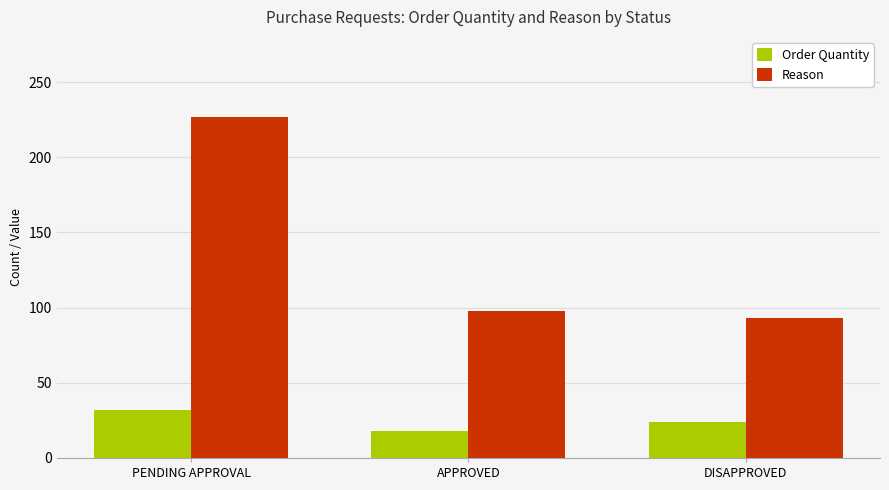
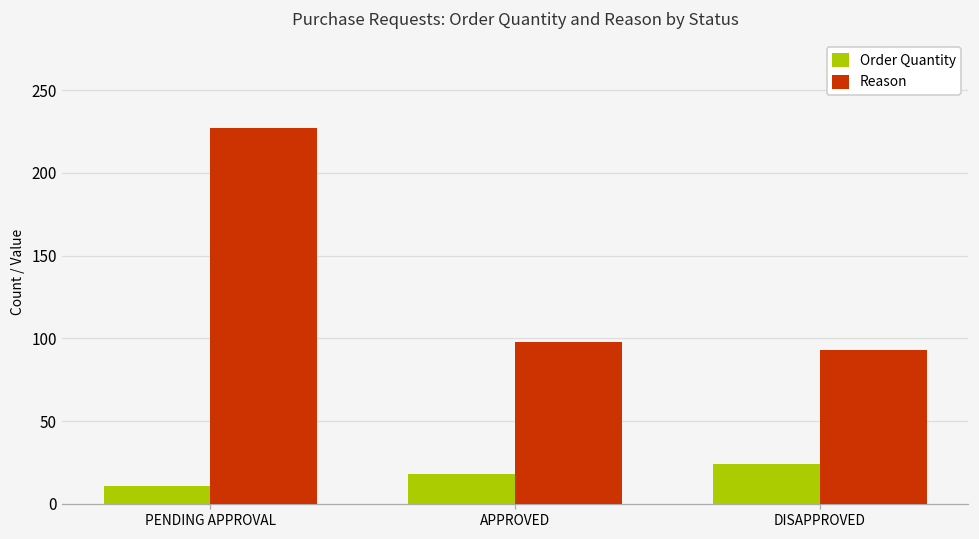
Order Quantity, PENDING APPROVAL: 32 -> 11
